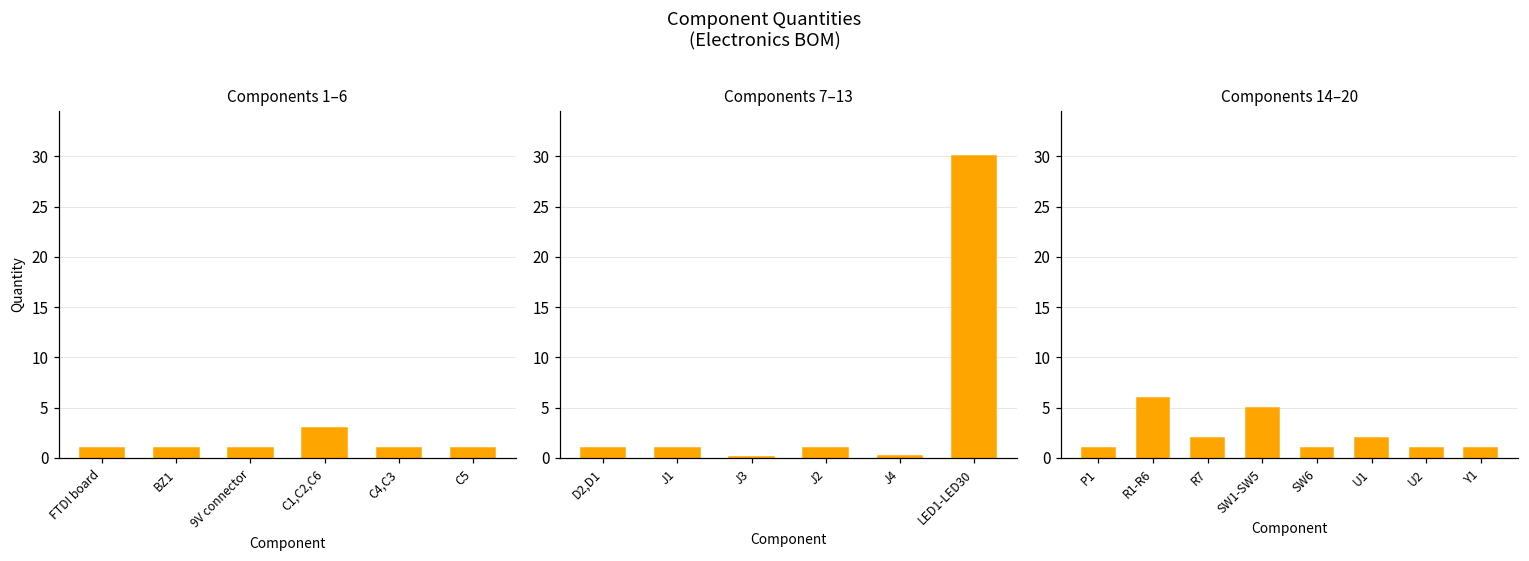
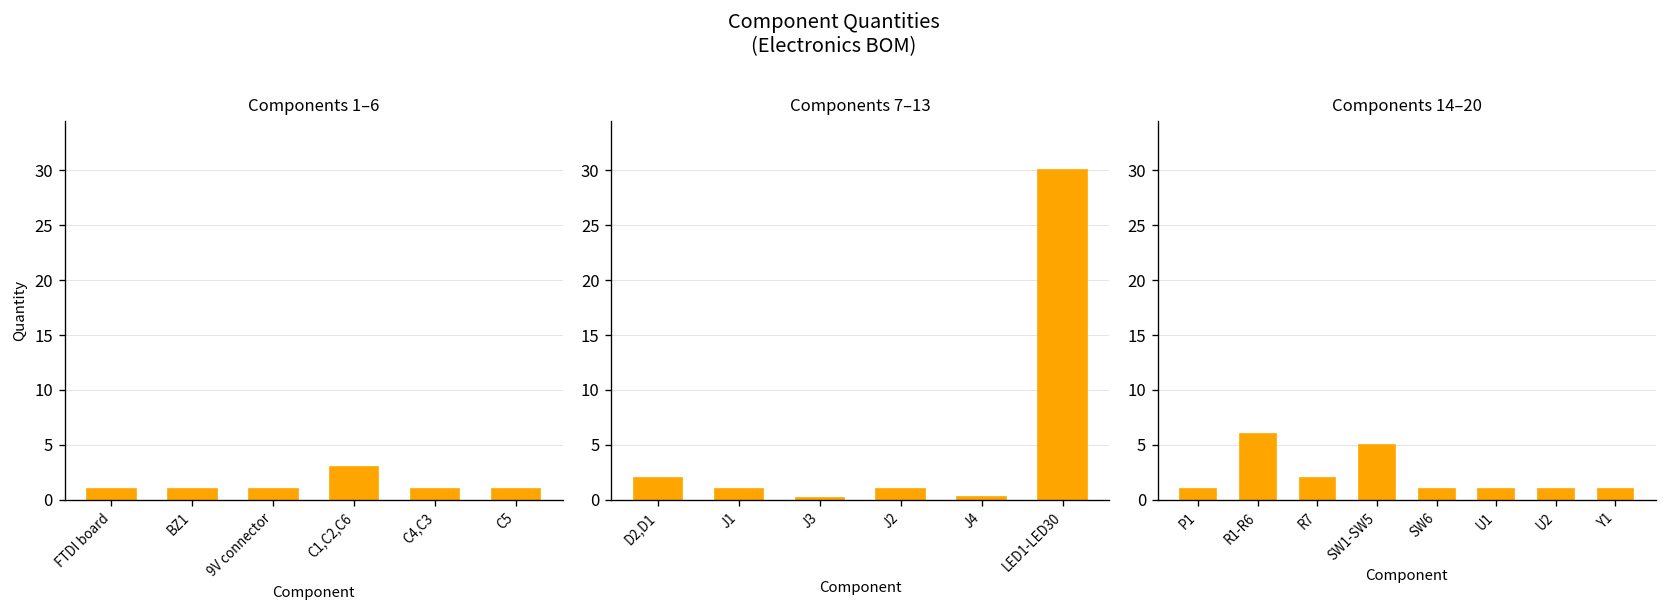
Components 7–13, D2,D1: 1 -> 2
Components 14–20, U1: 2 -> 1
